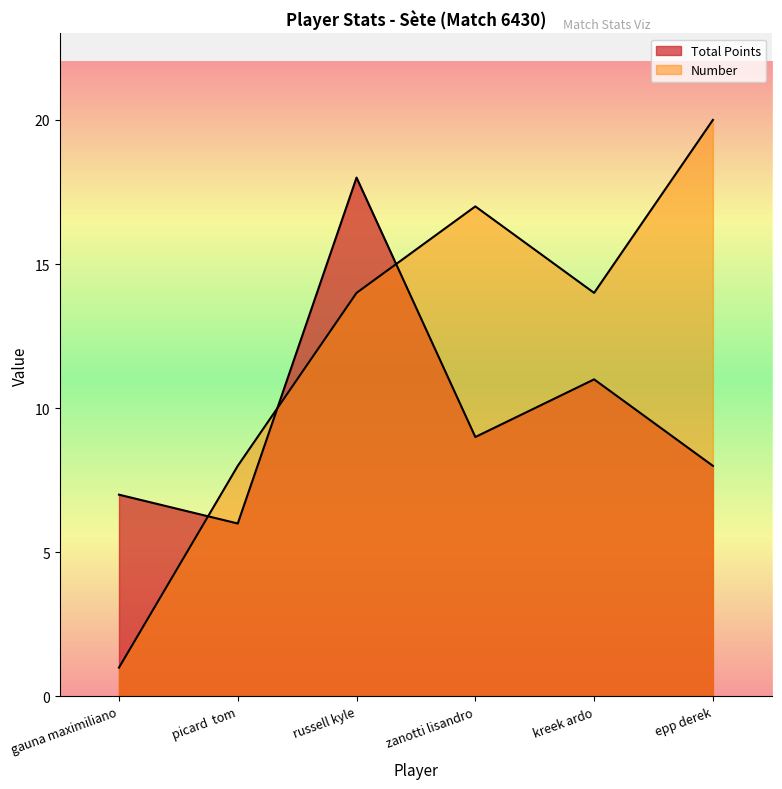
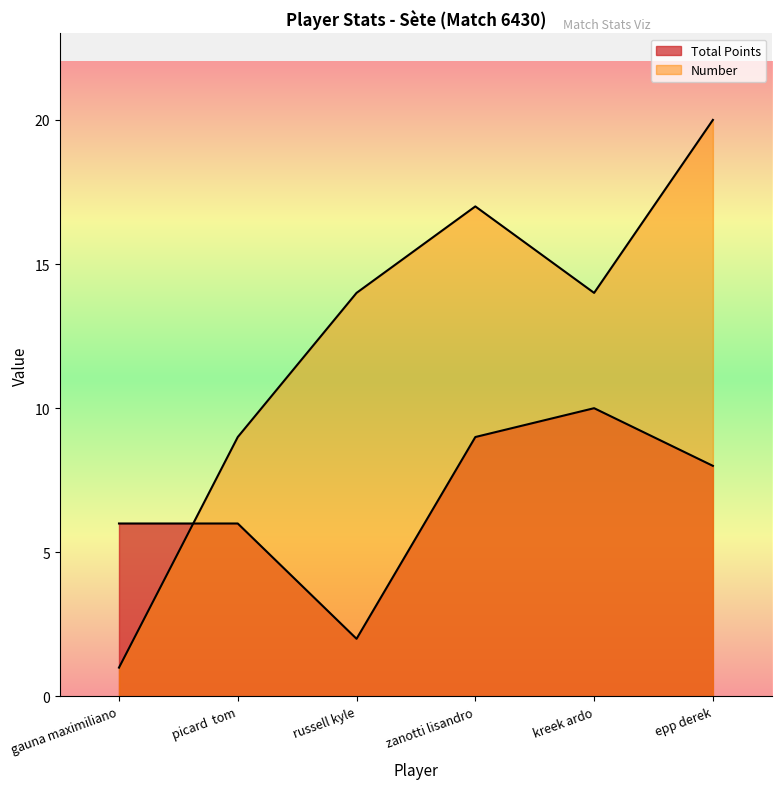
Total Points, gauna maximiliano: 7 -> 6
Number, picard tom: 8 -> 9
Total Points, russell kyle: 18 -> 2
Total Points, kreek ardo: 11 -> 10
